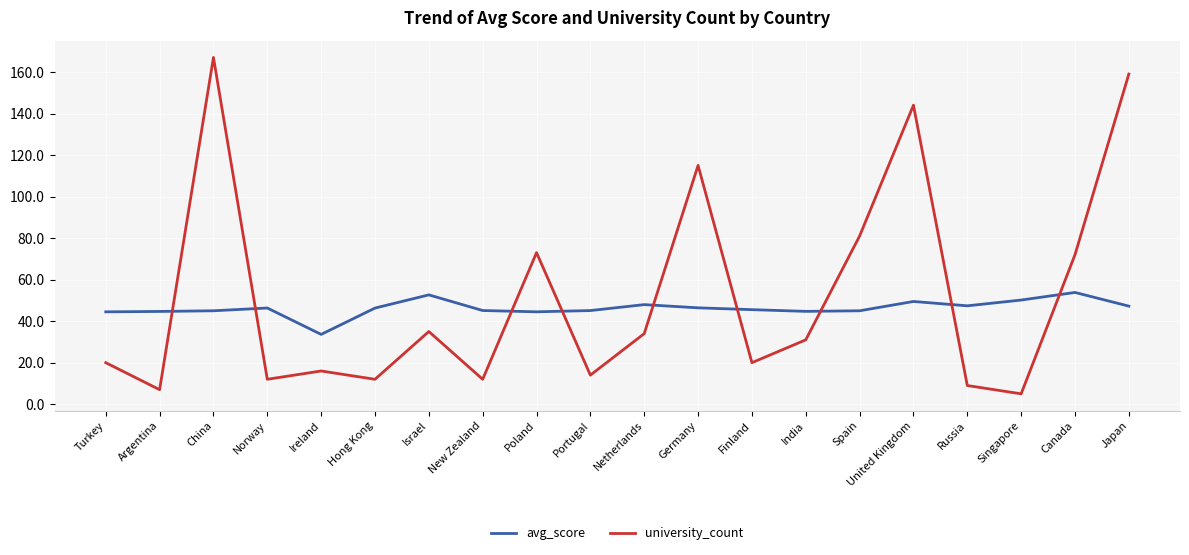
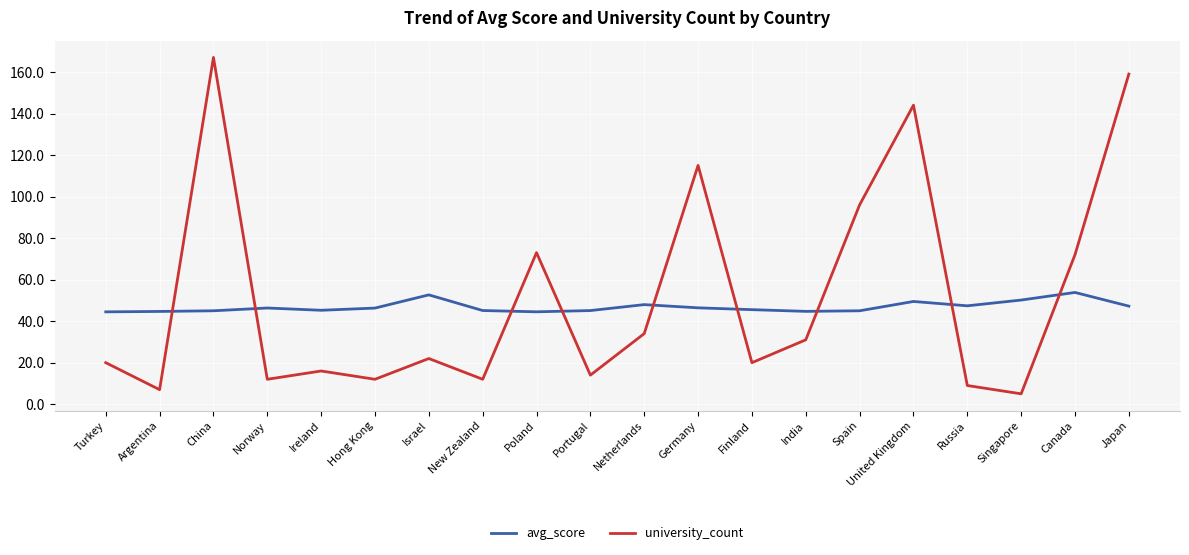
avg_score, Ireland: 34 -> 45
university_count, Israel: 35 -> 22
university_count, Spain: 81 -> 96
